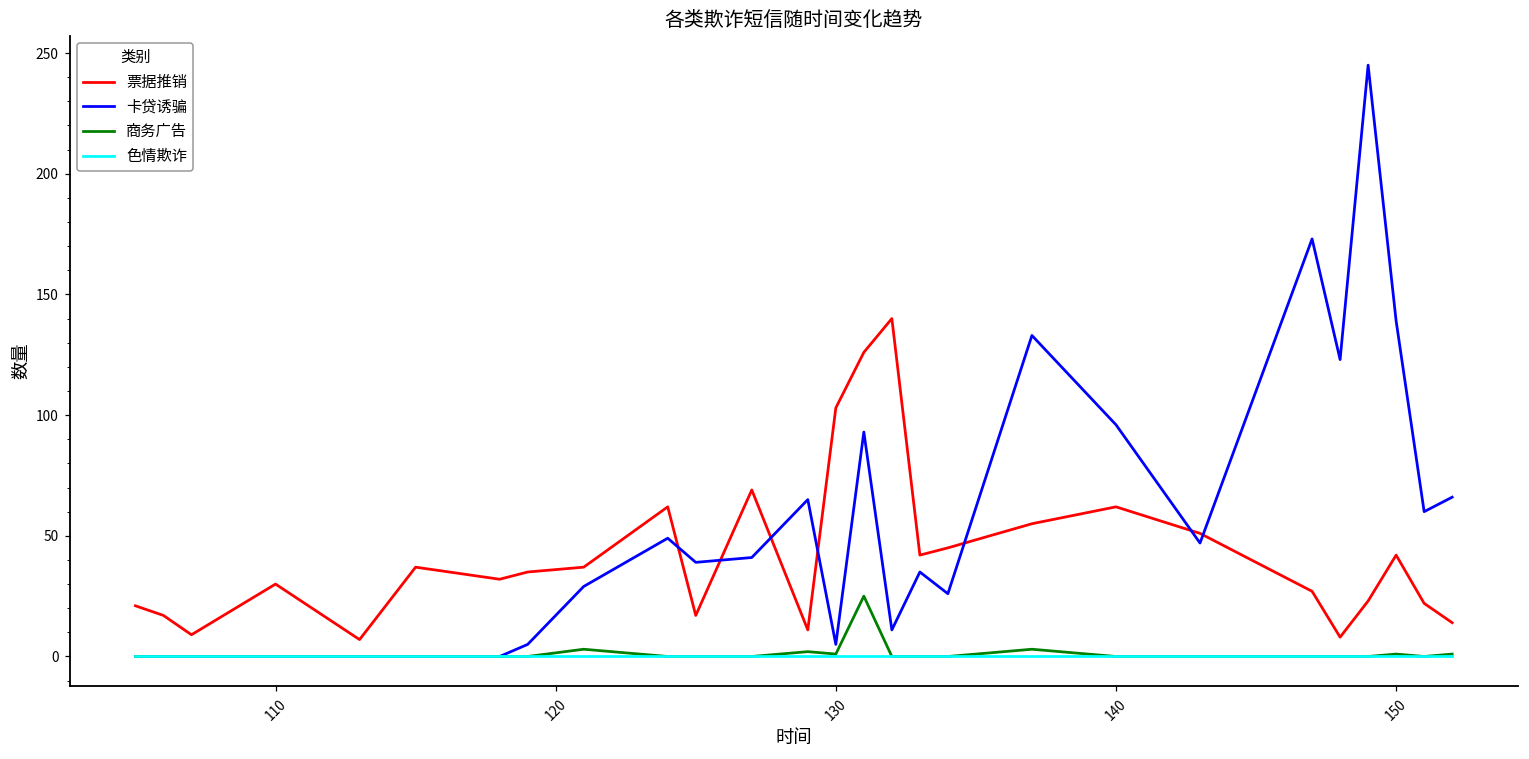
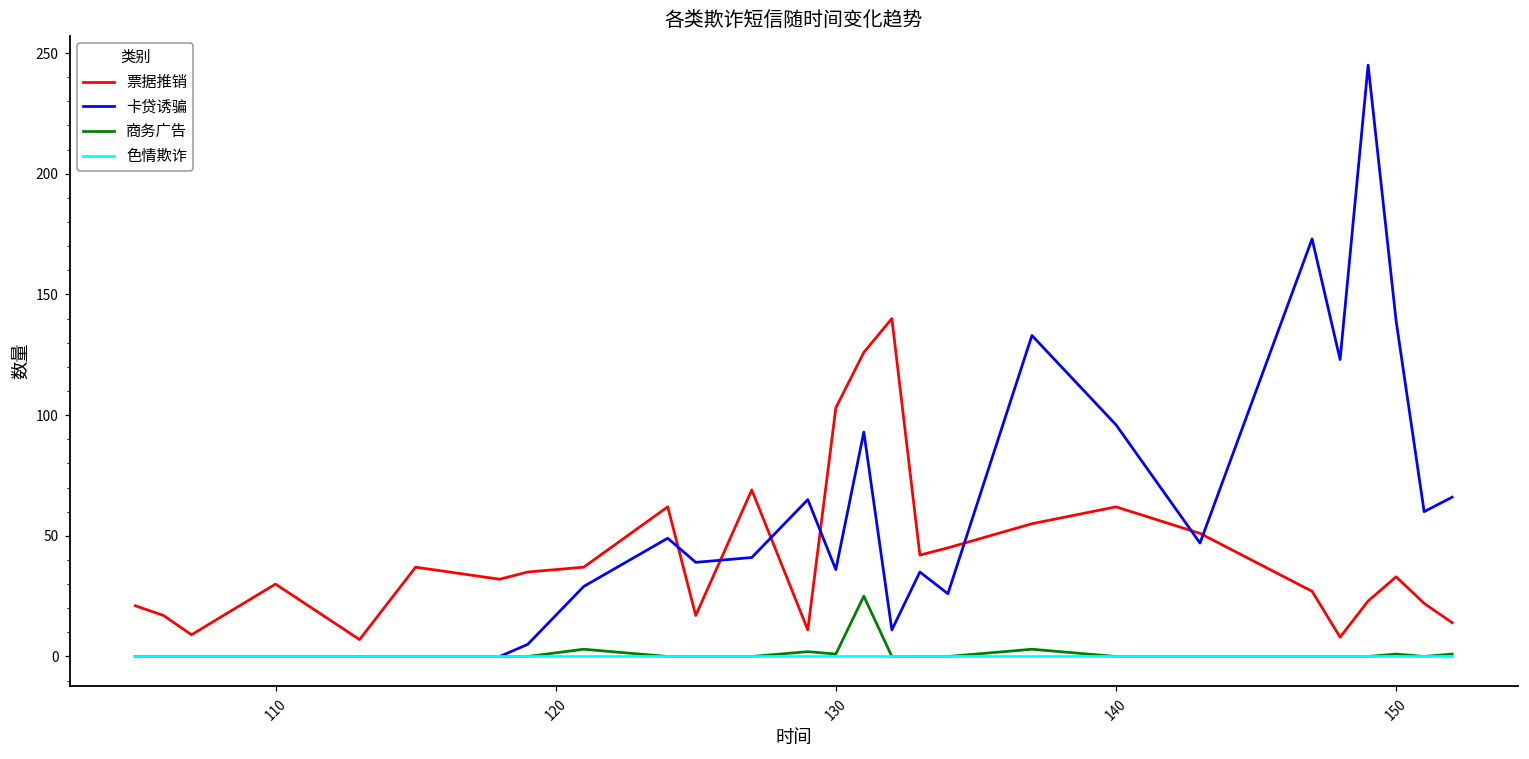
卡贷诱骗, 130: 5 -> 36
票据推销, 150: 42 -> 33
